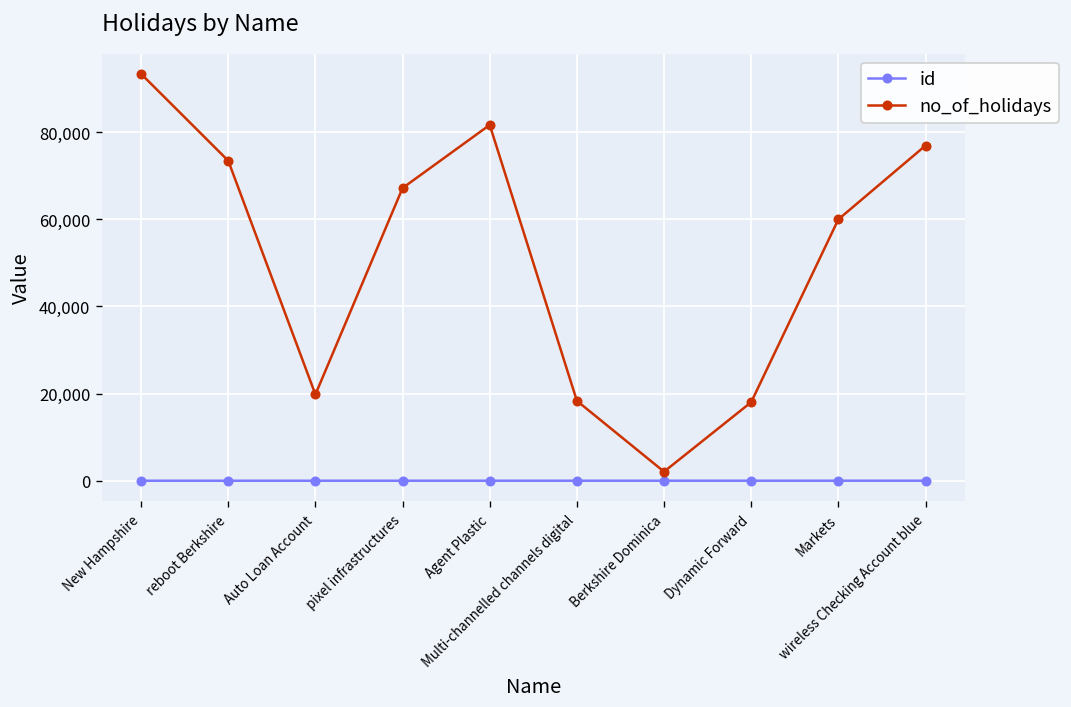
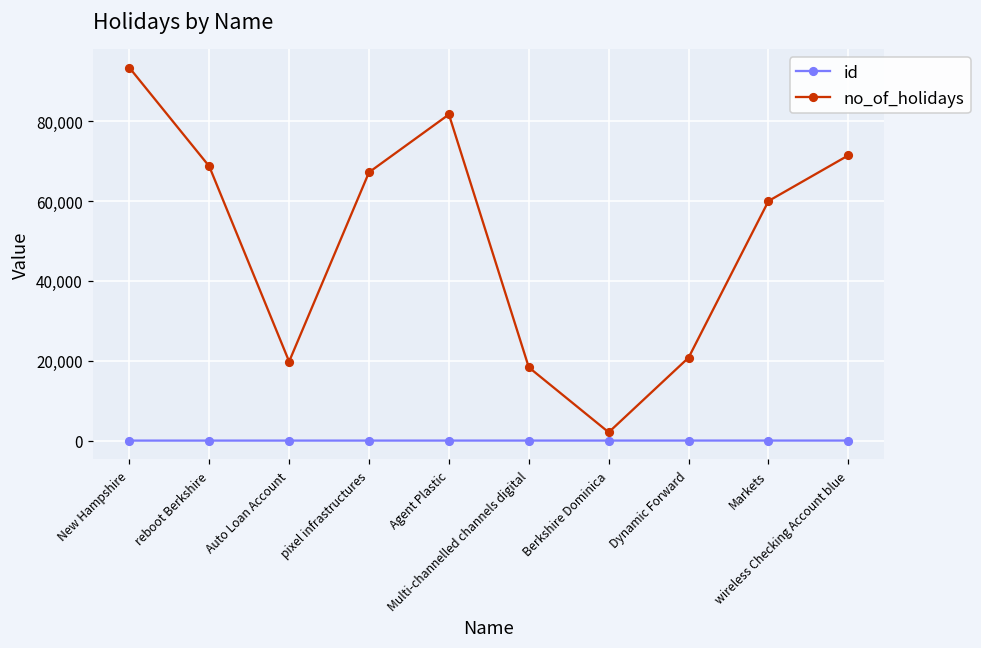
no_of_holidays, reboot Berkshire: 73,000 -> 69,000
no_of_holidays, Dynamic Forward: 18,000 -> 21,000
no_of_holidays, wireless Checking Account blue: 77,000 -> 71,000
